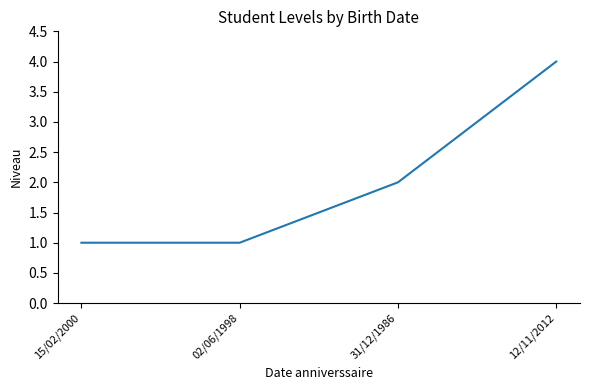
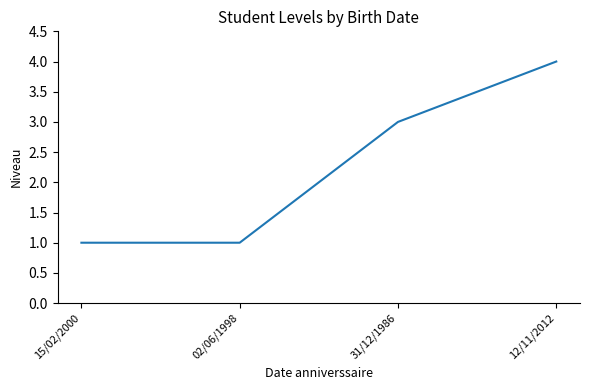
31/12/1986: 2 -> 3
